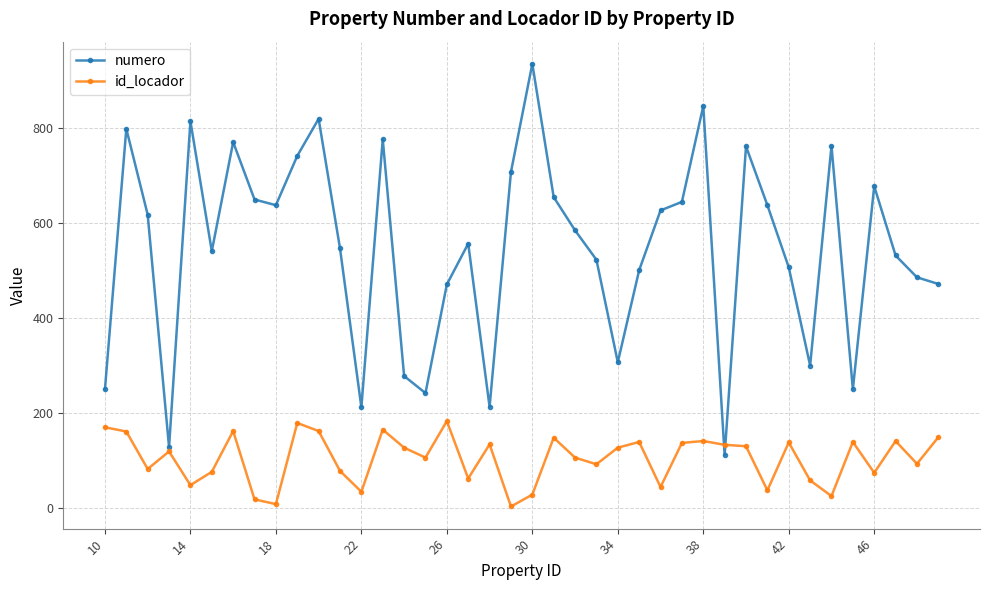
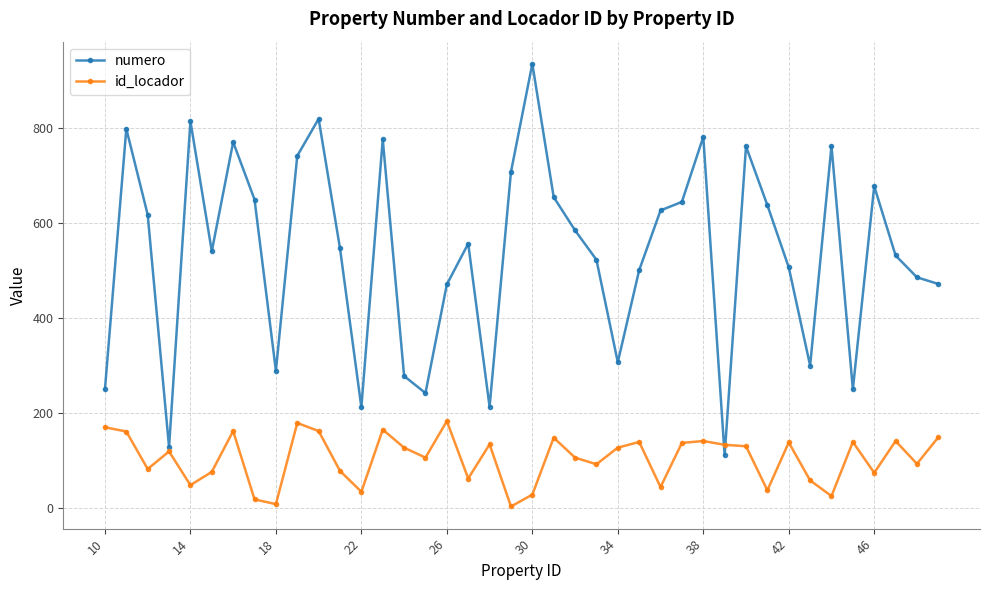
numero, 18: 640 -> 290
numero, 38: 850 -> 780
